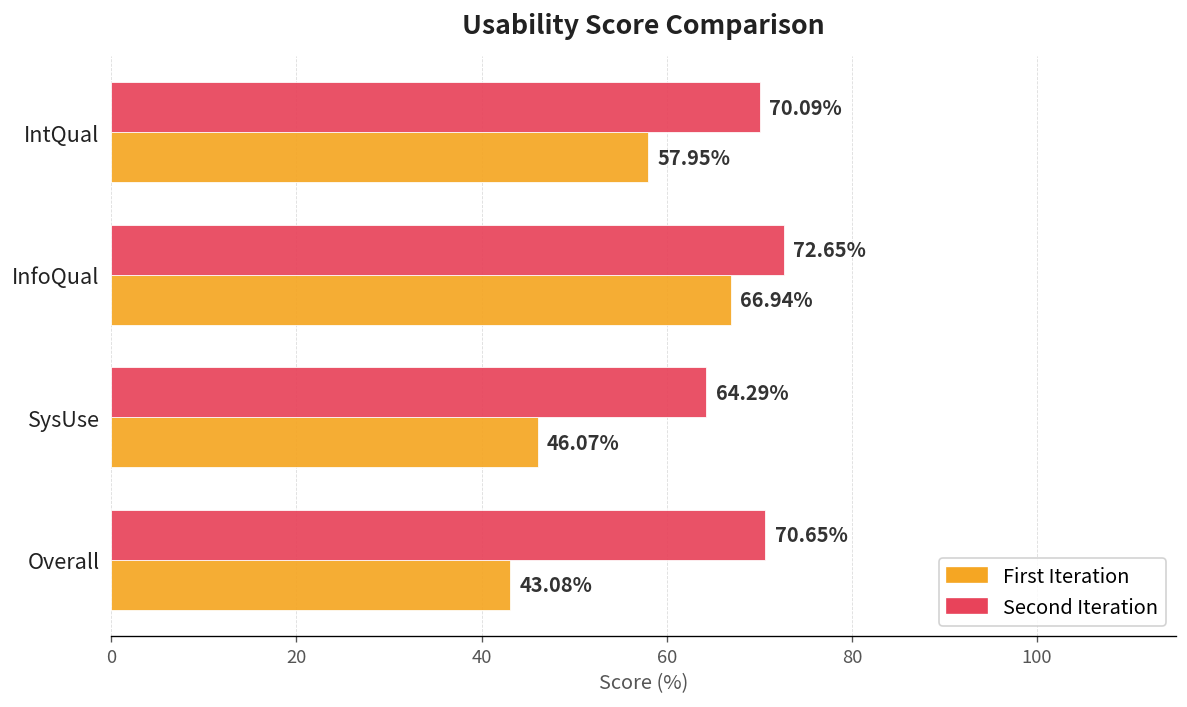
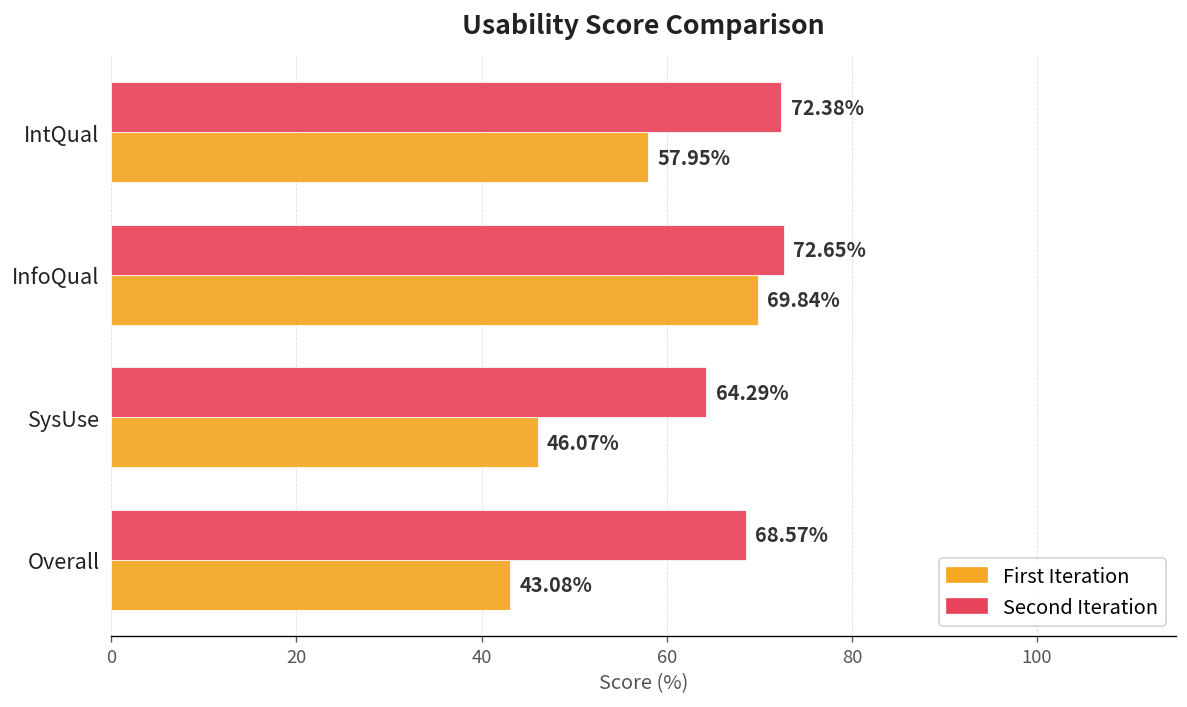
Second Iteration, IntQual: 70.09% -> 72.38%
First Iteration, InfoQual: 66.94% -> 69.84%
Second Iteration, Overall: 70.65% -> 68.57%
